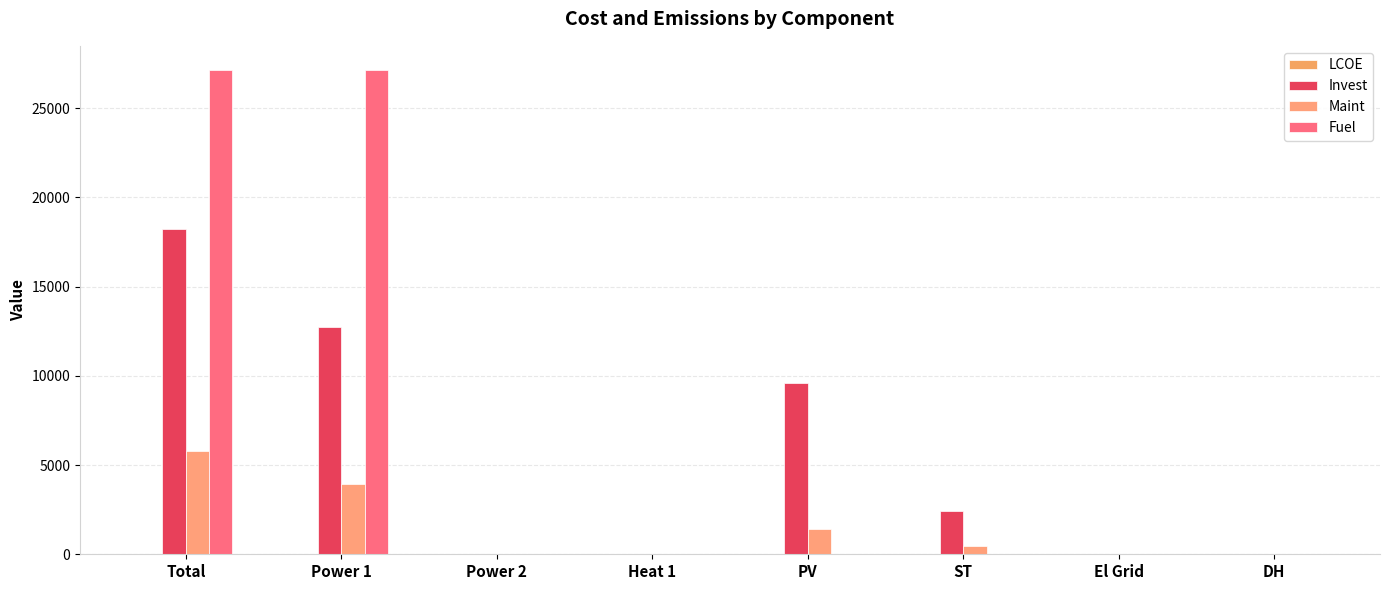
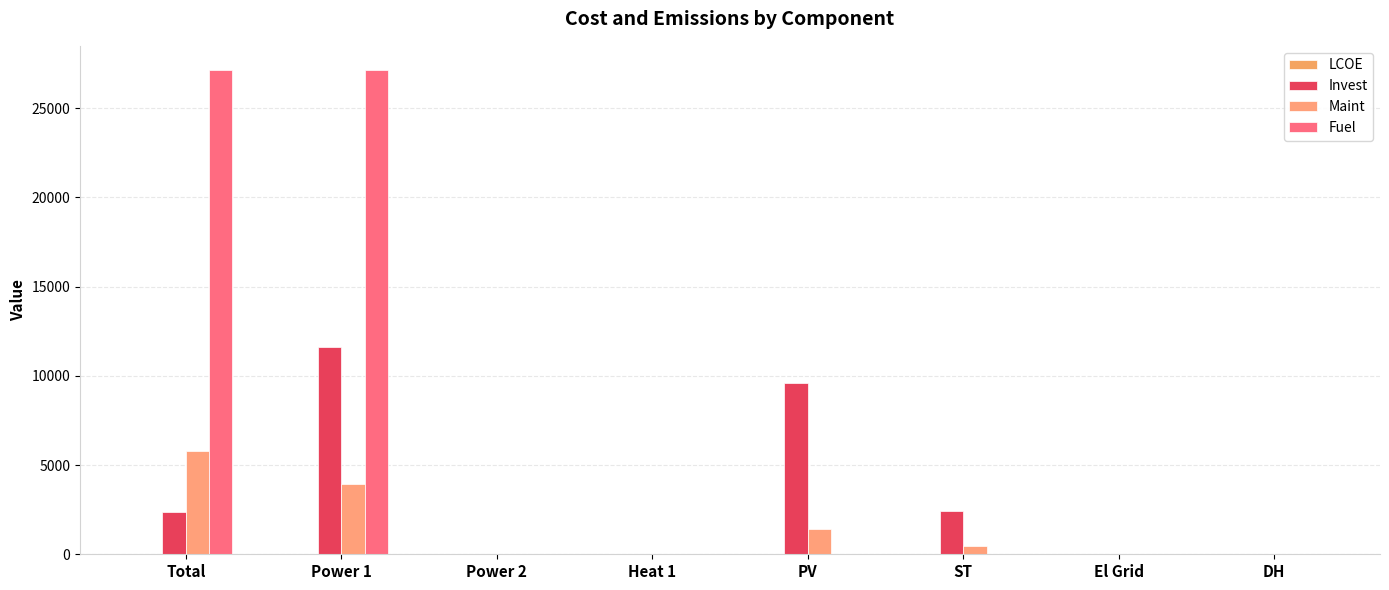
Invest, Total: 18200 -> 2400
Invest, Power 1: 12800 -> 11600
